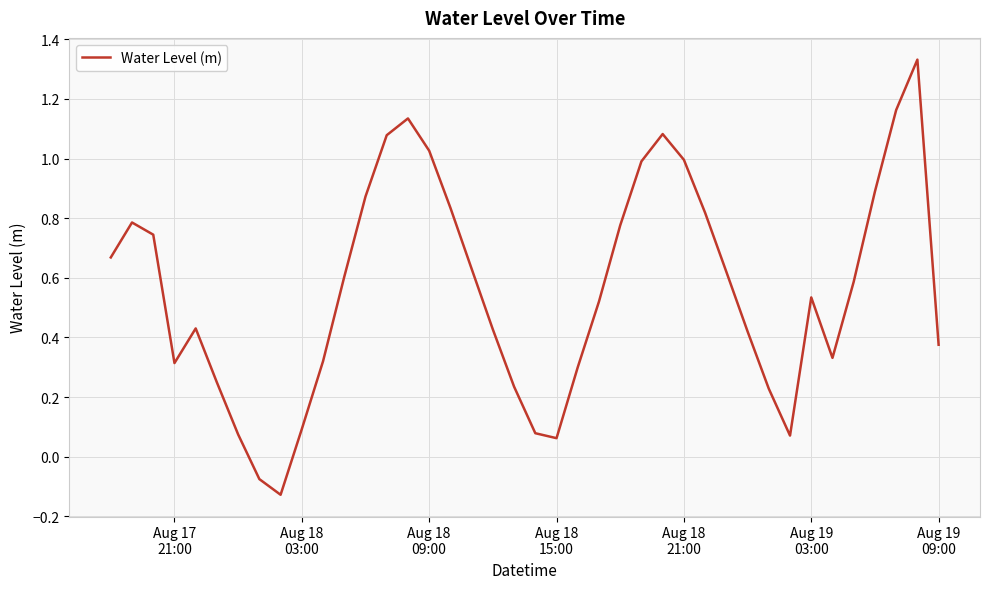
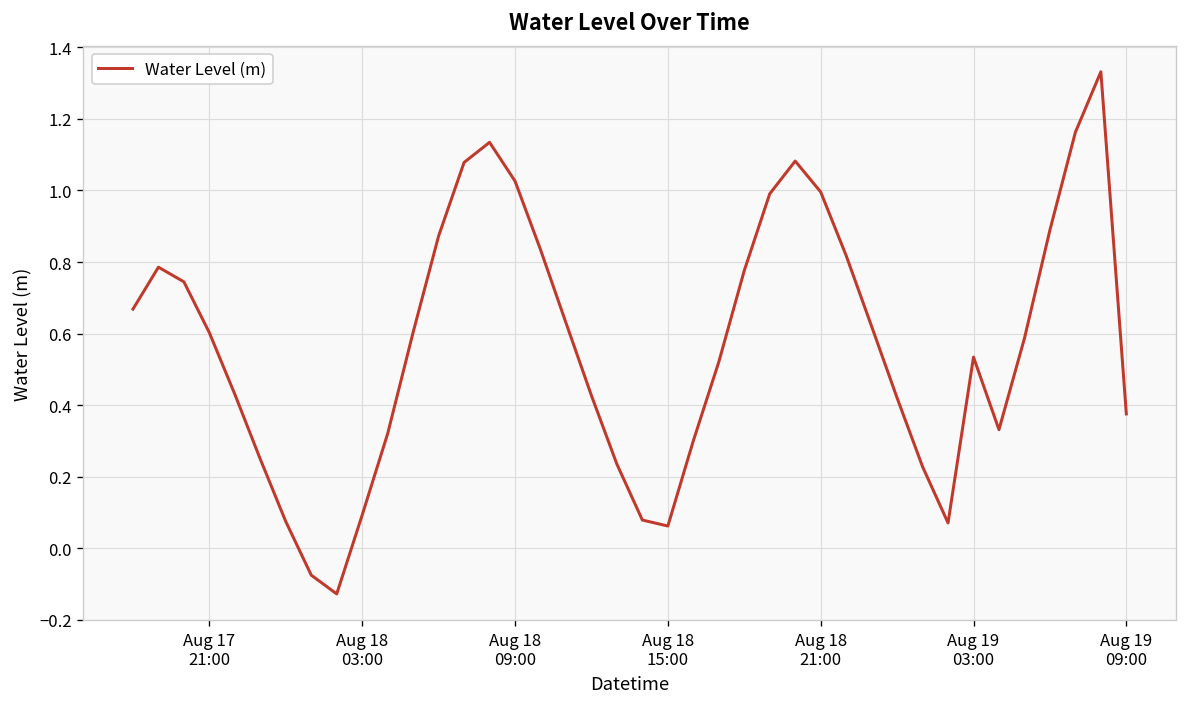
Aug 17 21:00: 0.31 -> 0.60
